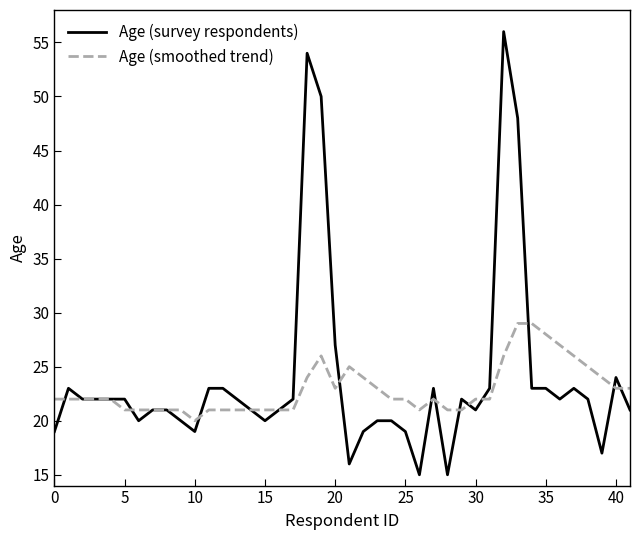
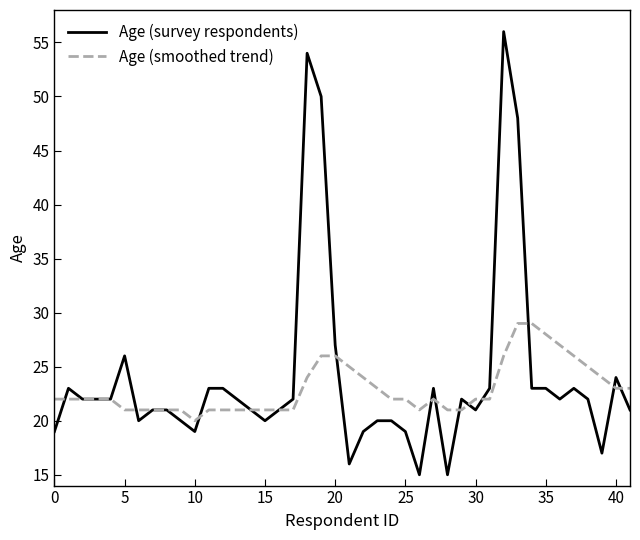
Age (survey respondents), 5: 22 -> 26
Age (smoothed trend), 20: 23 -> 26
